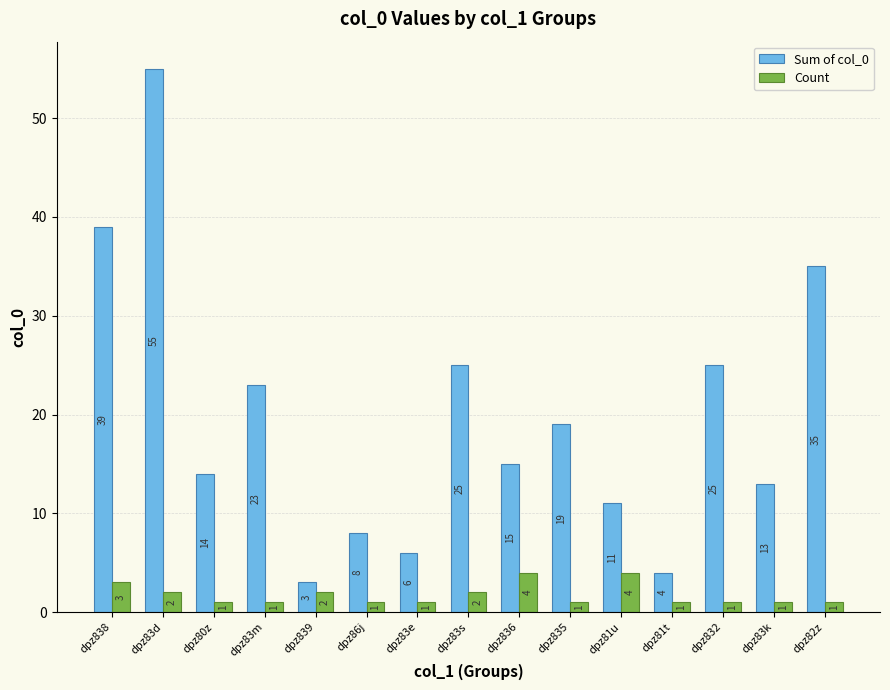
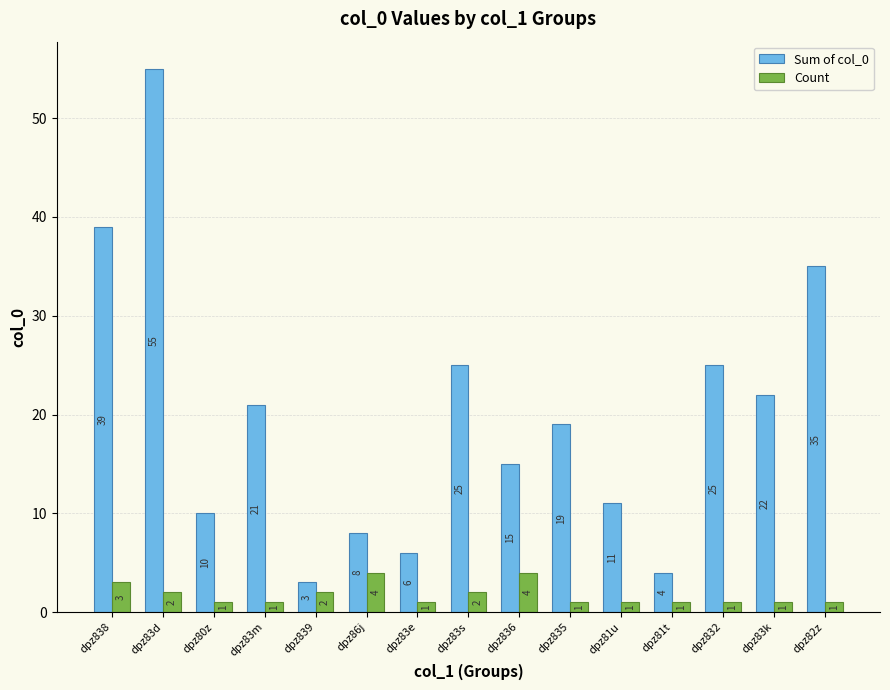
Sum of col_0, dpz80z: 14 -> 10
Sum of col_0, dpz83m: 23 -> 21
Count, dpz86j: 1 -> 4
Count, dpz81u: 4 -> 1
Sum of col_0, dpz83k: 13 -> 22
